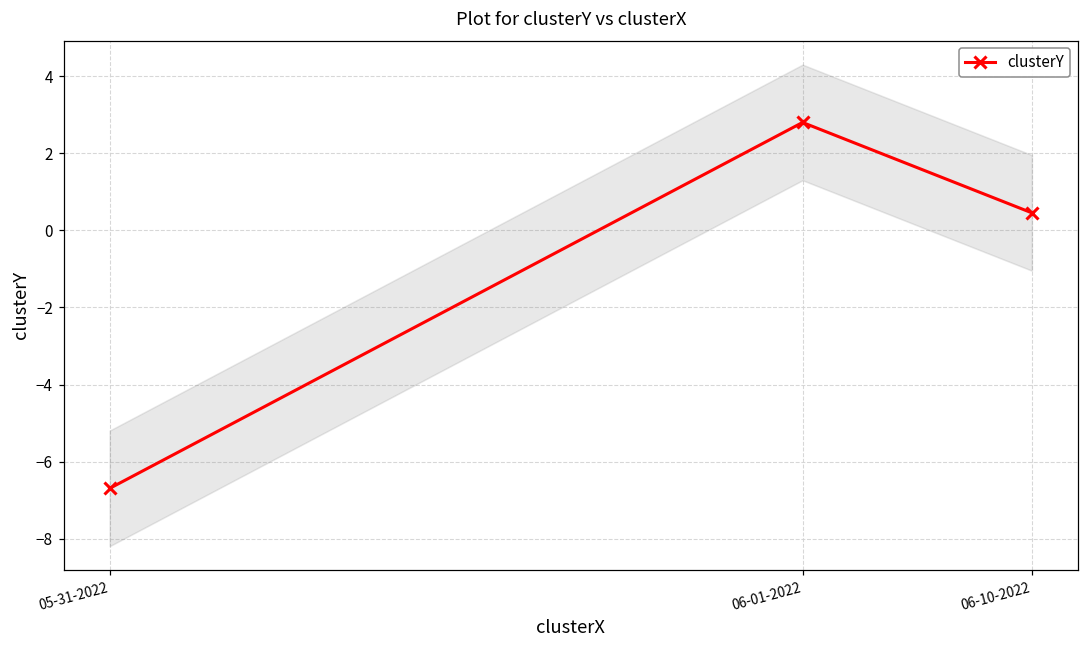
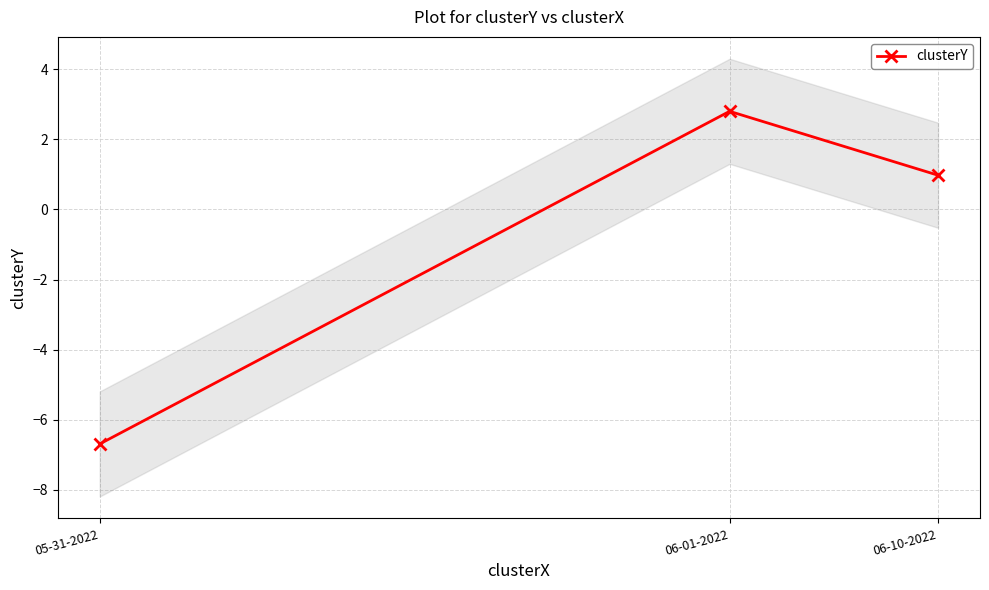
clusterY, 06-10-2022: 0.5 -> 1.0
